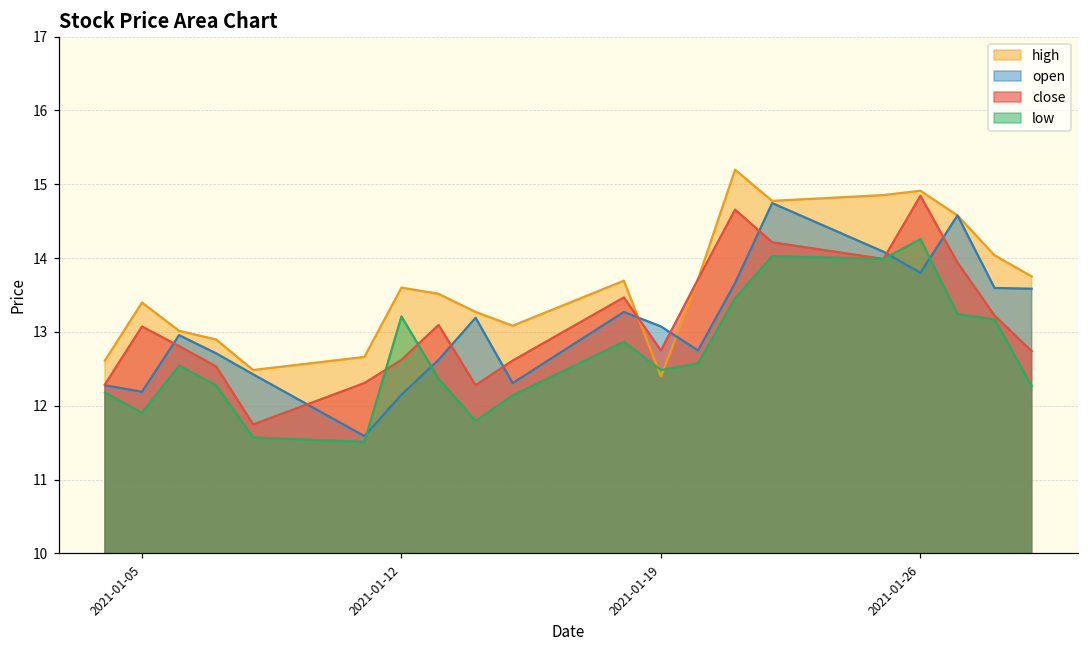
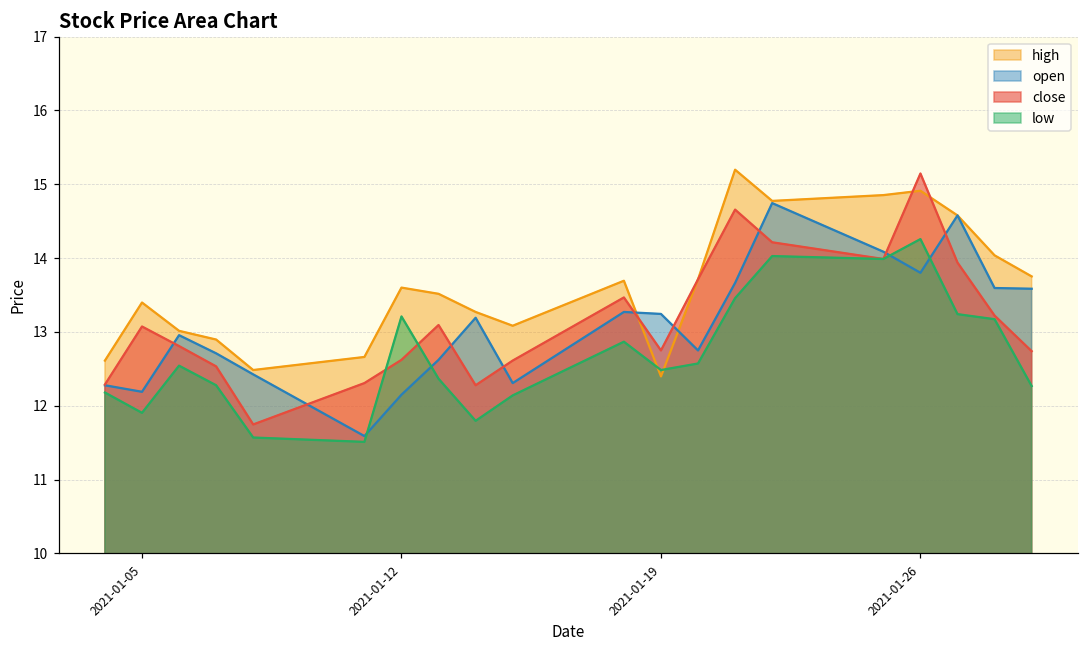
open, 2021-01-19: 13.1 -> 13.2
close, 2021-01-26: 14.8 -> 15.1
